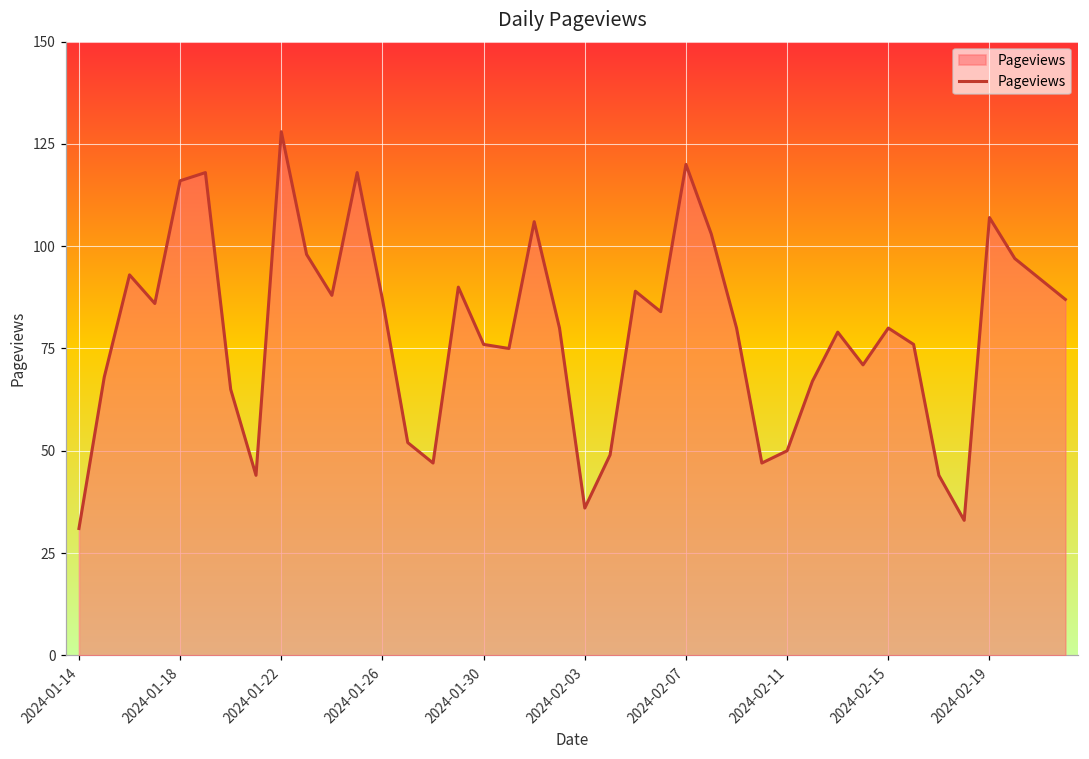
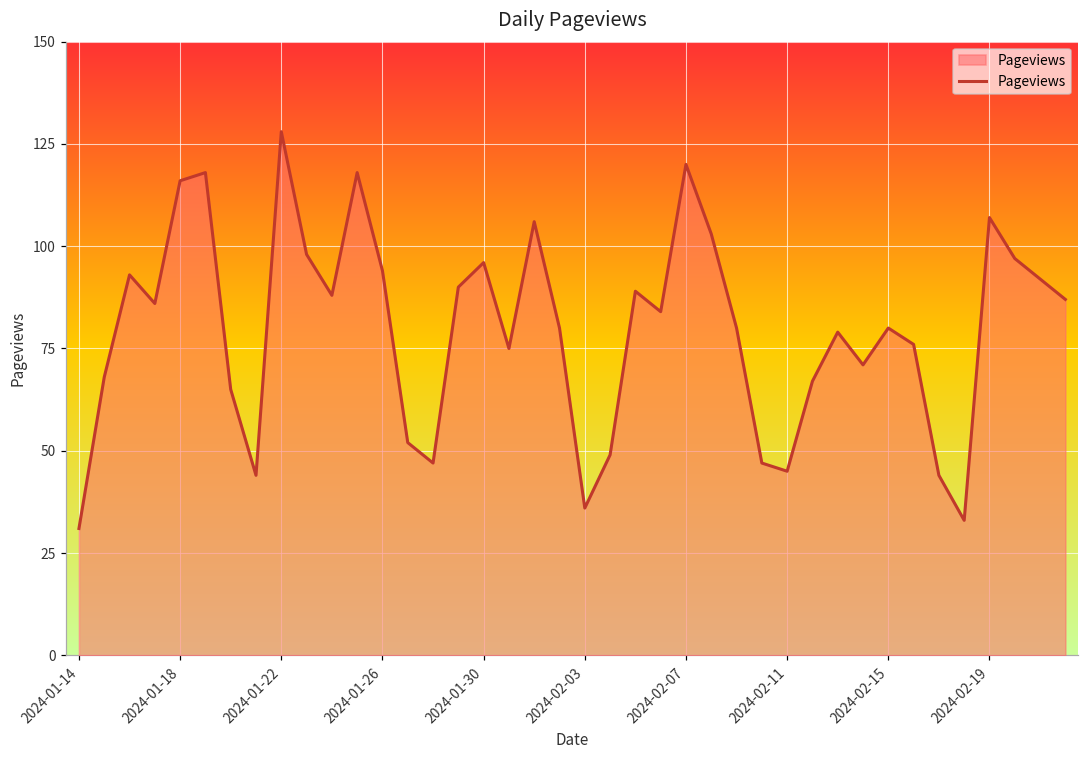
2024-01-26: 87 -> 94
2024-01-30: 76 -> 96
2024-02-11: 50 -> 45
